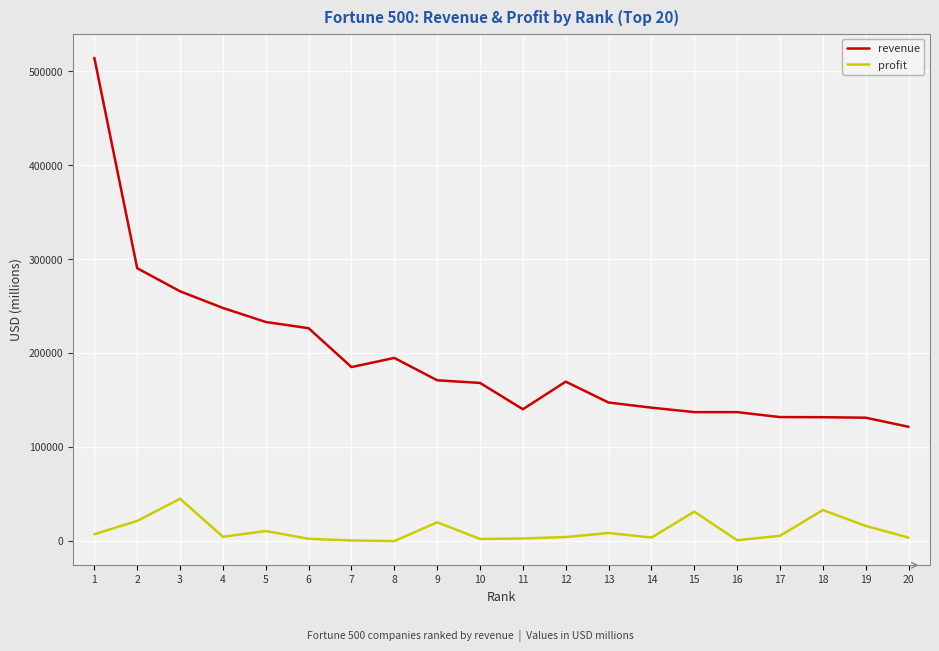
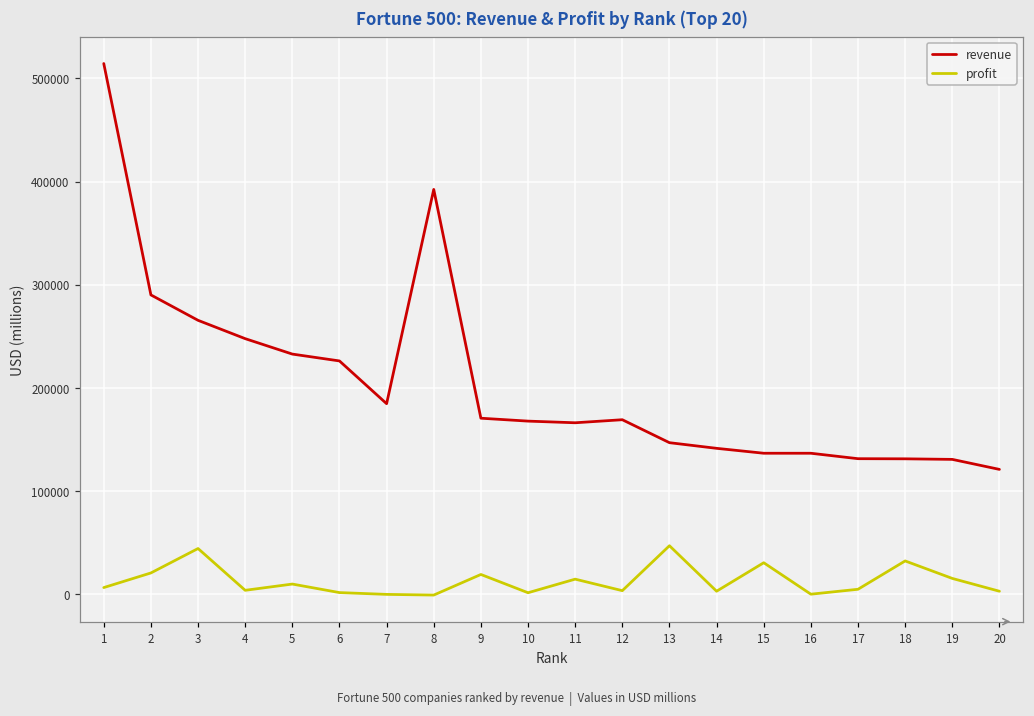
revenue, 8: 190000 -> 390000
revenue, 11: 140000 -> 170000
profit, 11: 0 -> 10000
profit, 13: 10000 -> 50000
